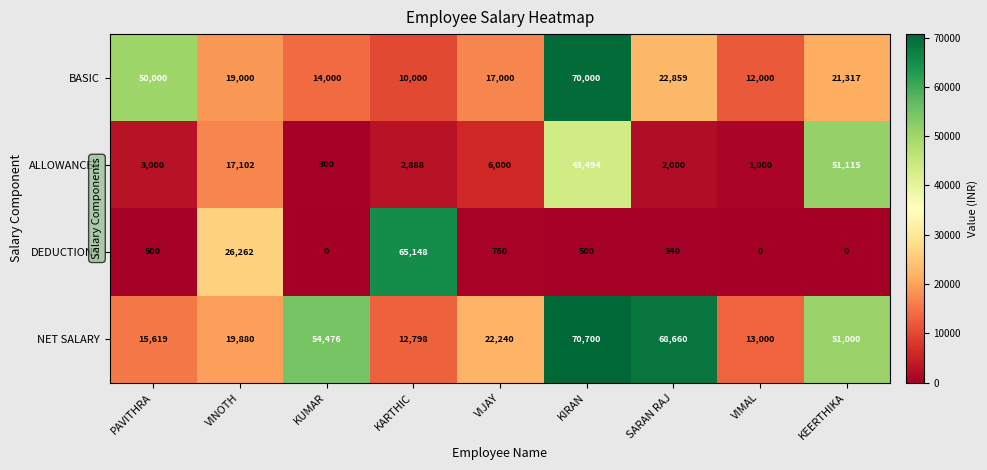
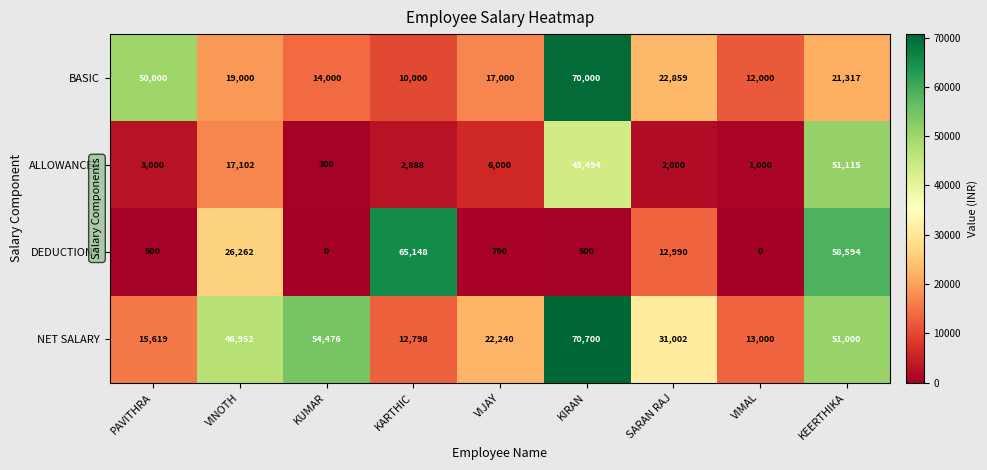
DEDUCTIONS, SARAN RAJ: 340 -> 12,990
DEDUCTIONS, KEERTHIKA: 0 -> 58,594
NET SALARY, VINOTH: 19,880 -> 46,952
NET SALARY, SARAN RAJ: 68,660 -> 31,002
